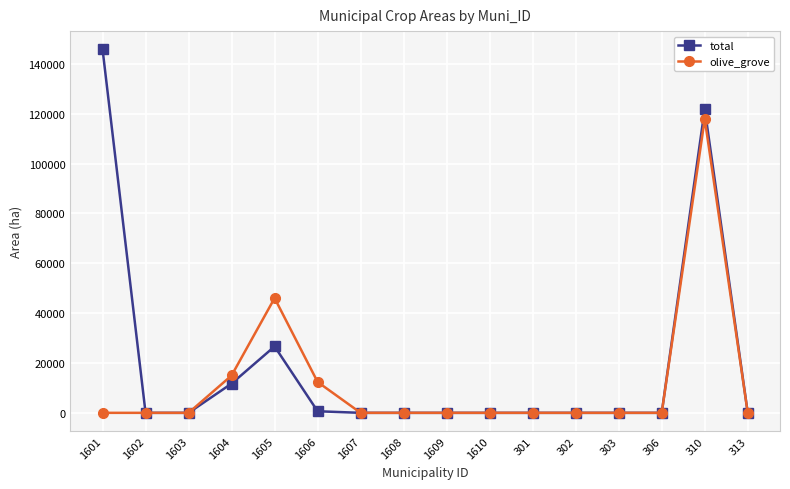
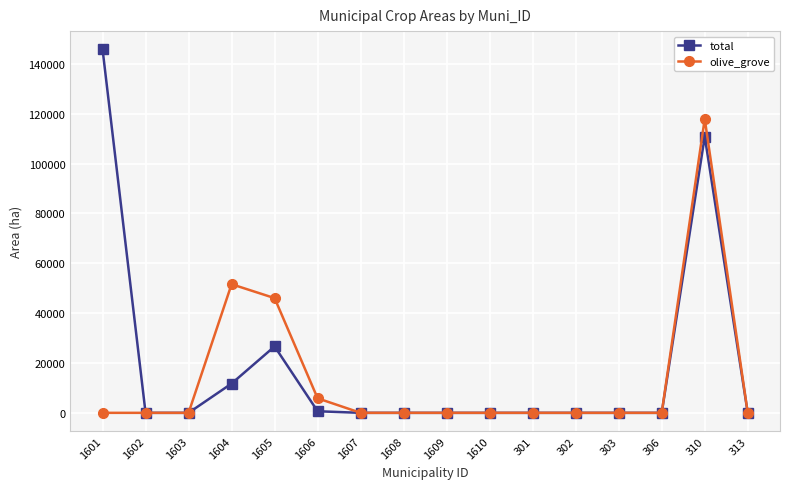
olive_grove, 1604: 15000 -> 52000
olive_grove, 1606: 12000 -> 6000
total, 310: 122000 -> 111000
